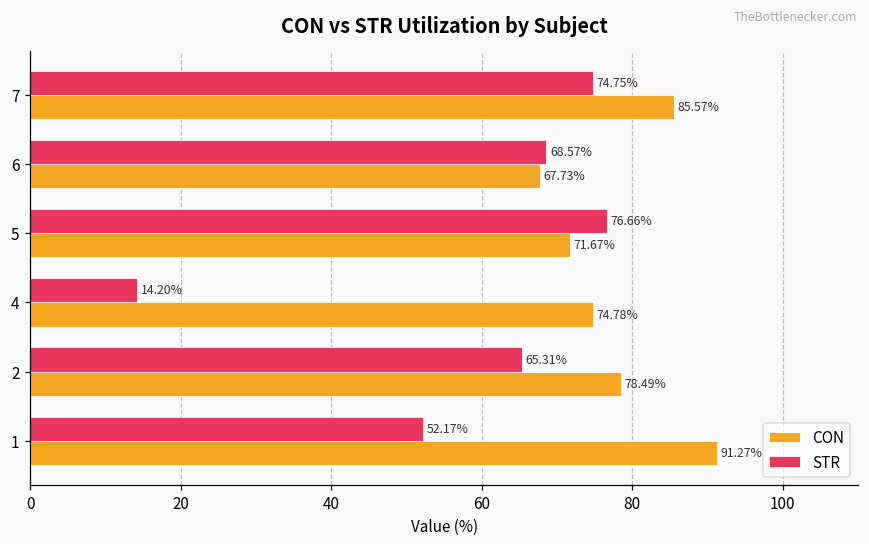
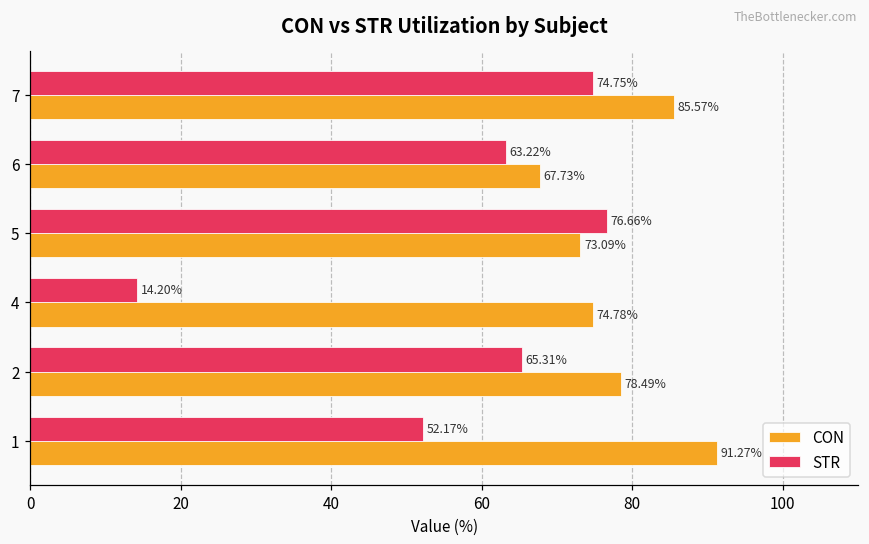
STR, 6: 68.57% -> 63.22%
CON, 5: 71.67% -> 73.09%
